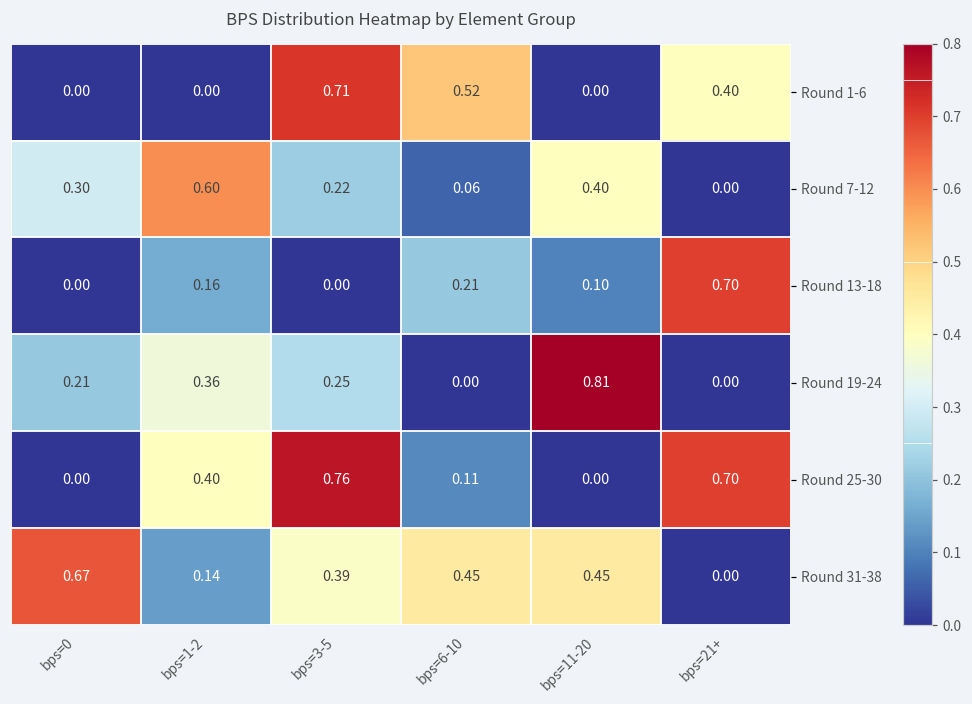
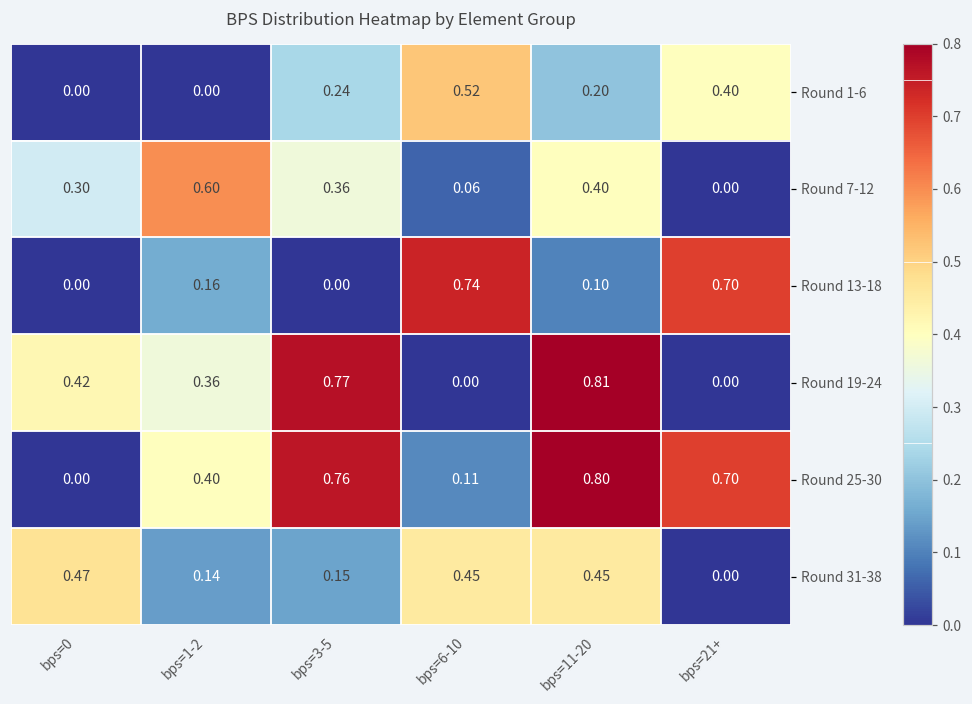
Round 1-6, bps=3-5: 0.71 -> 0.24
Round 1-6, bps=11-20: 0.00 -> 0.20
Round 7-12, bps=3-5: 0.22 -> 0.36
Round 13-18, bps=6-10: 0.21 -> 0.74
Round 19-24, bps=0: 0.21 -> 0.42
Round 19-24, bps=3-5: 0.25 -> 0.77
Round 25-30, bps=11-20: 0.00 -> 0.80
Round 31-38, bps=0: 0.67 -> 0.47
Round 31-38, bps=3-5: 0.39 -> 0.15
